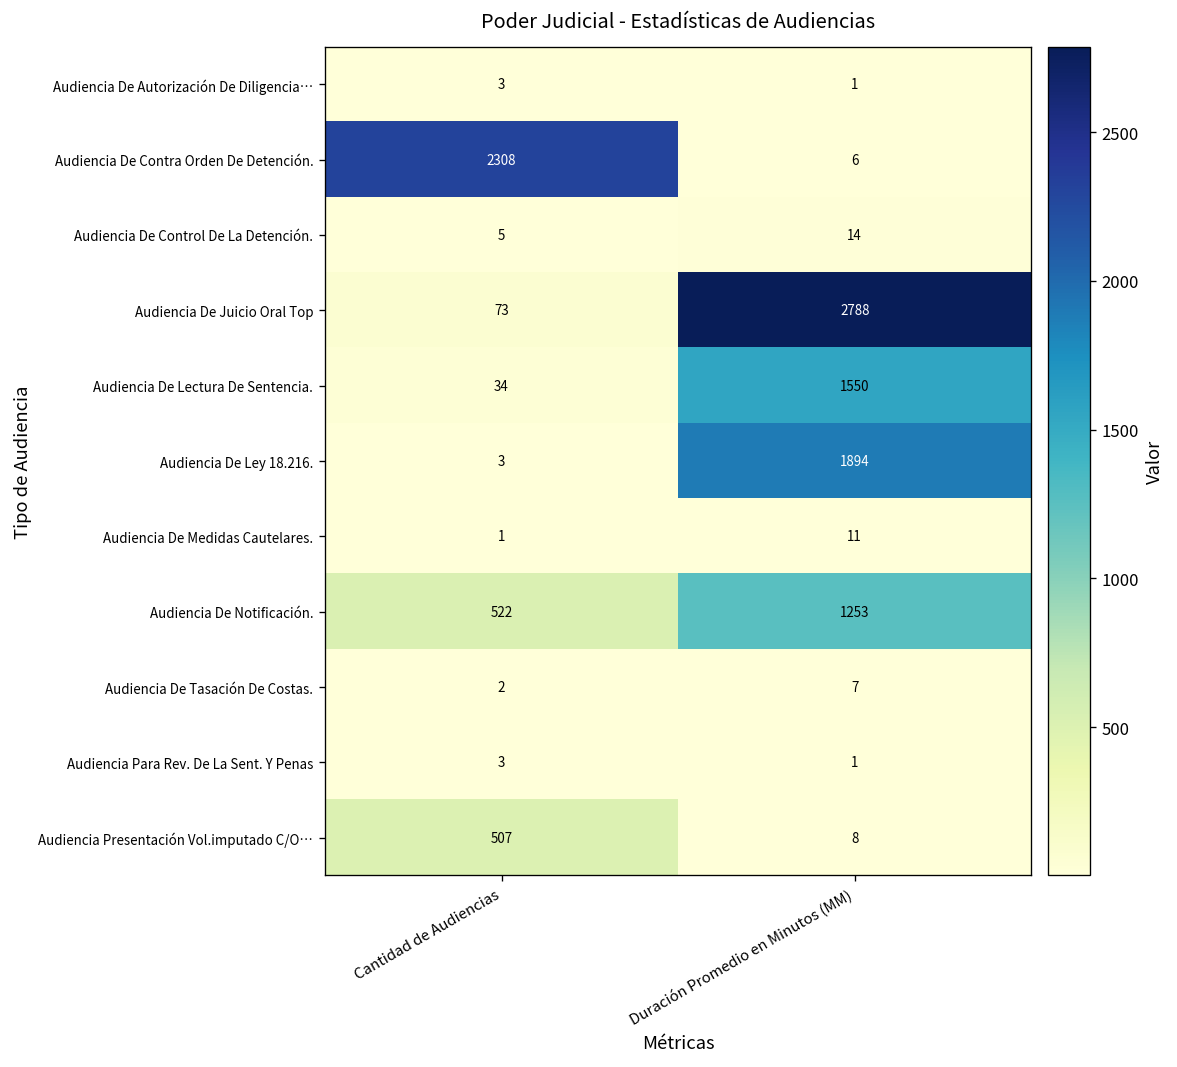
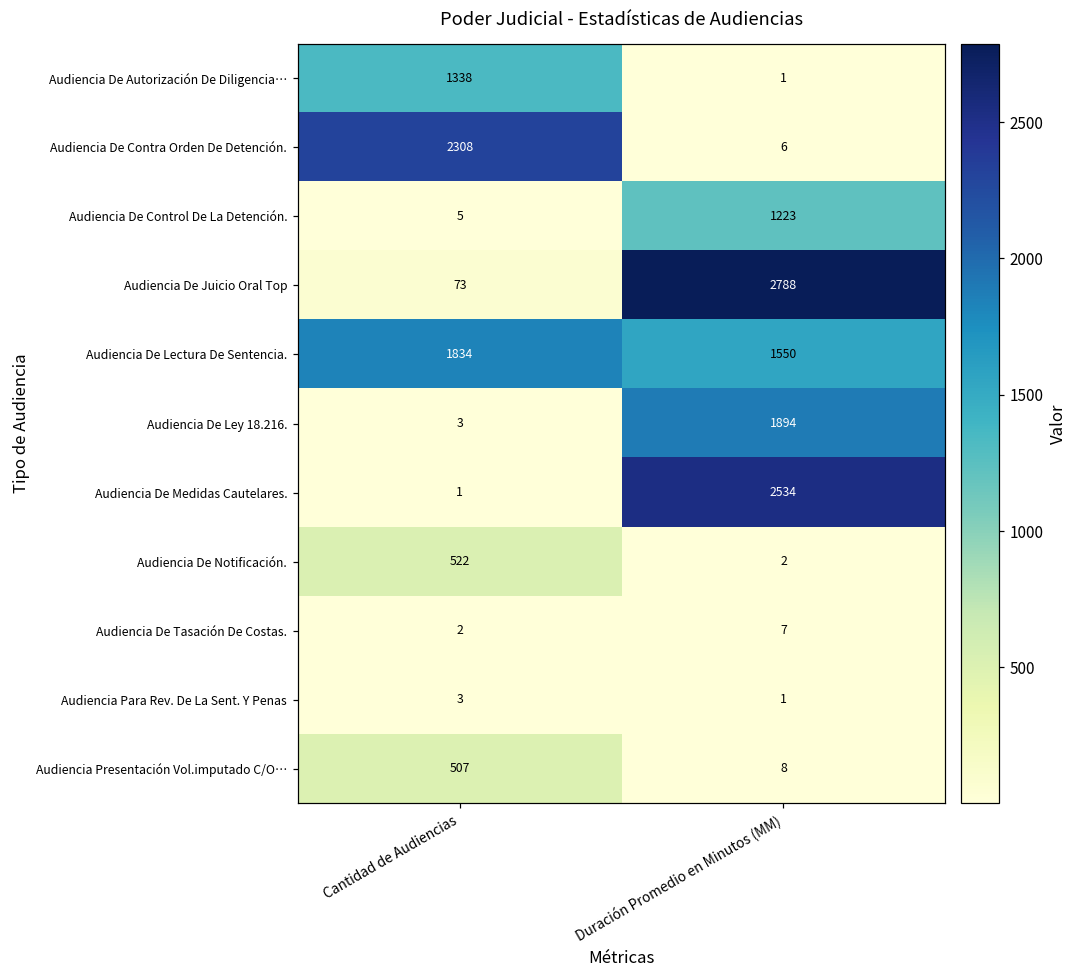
Audiencia De Autorización De Diligencia…, Cantidad de Audiencias: 3 -> 1338
Audiencia De Control De La Detención., Duración Promedio en Minutos (MM): 14 -> 1223
Audiencia De Lectura De Sentencia., Cantidad de Audiencias: 34 -> 1834
Audiencia De Medidas Cautelares., Duración Promedio en Minutos (MM): 11 -> 2534
Audiencia De Notificación., Duración Promedio en Minutos (MM): 1253 -> 2
